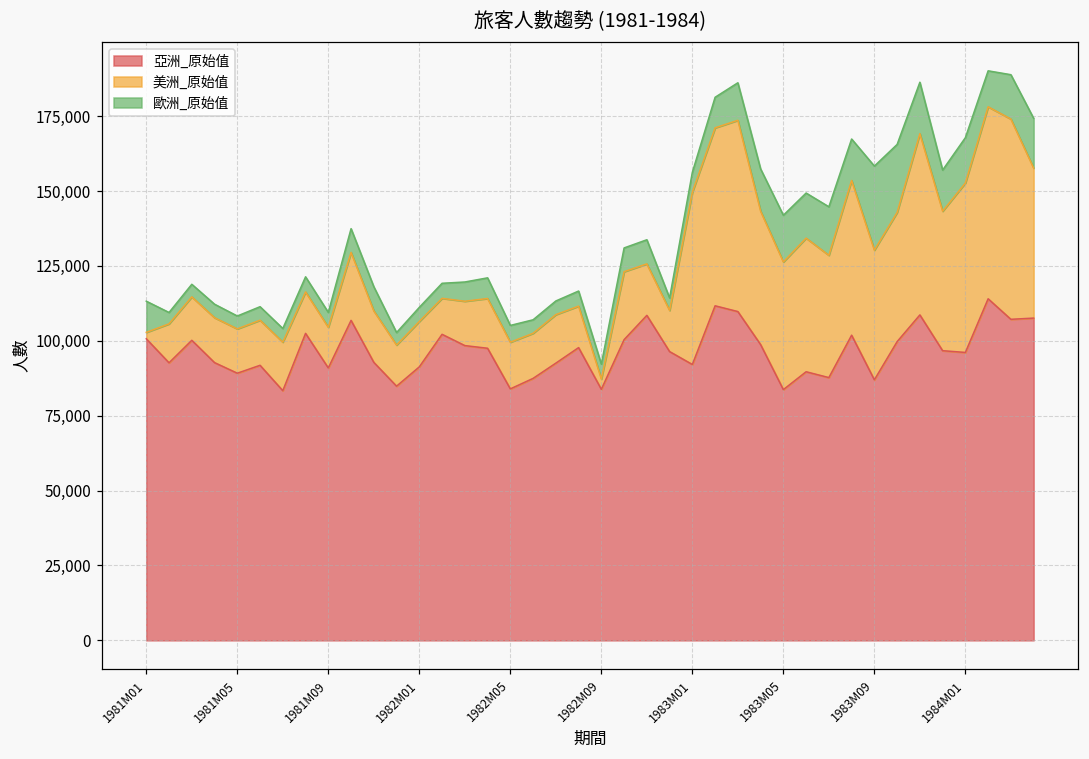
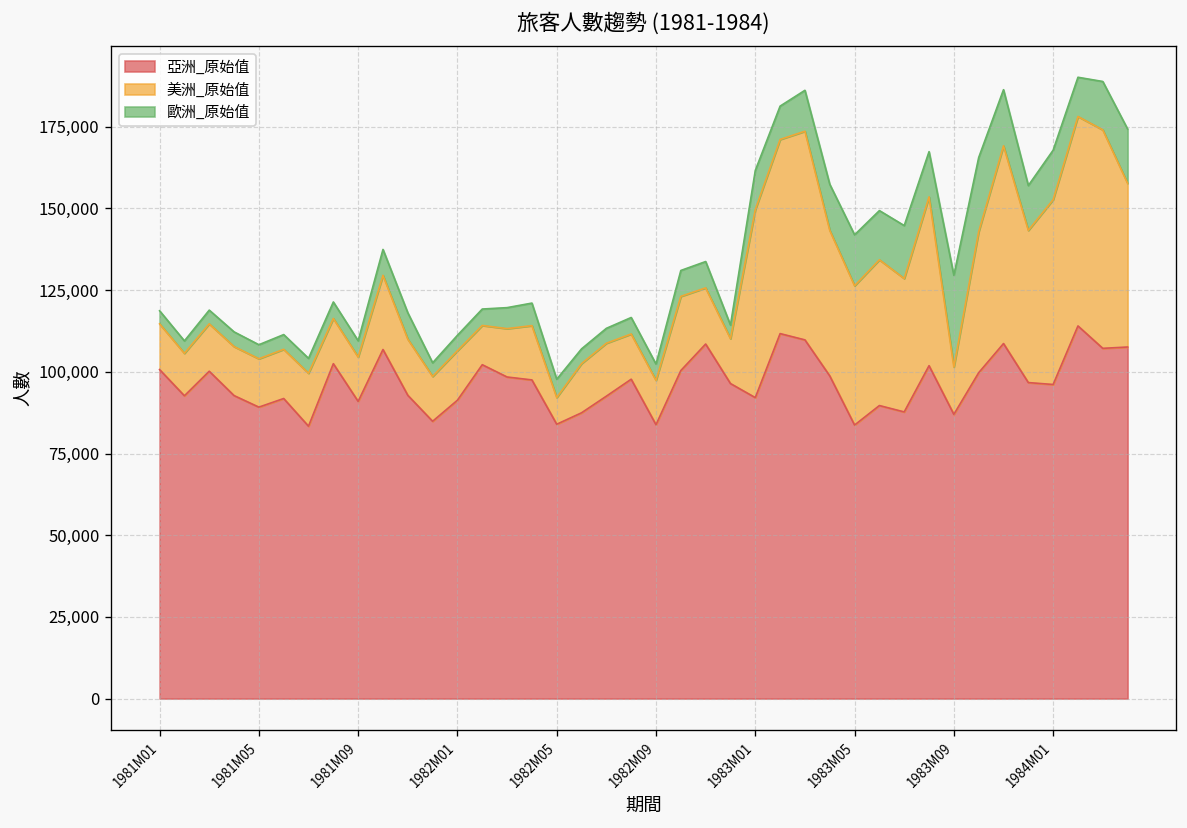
美洲_原始值, 1981M01: 2,000 -> 14,000
歐洲_原始值, 1981M01: 10,000 -> 4,000
美洲_原始值, 1982M05: 16,000 -> 8,000
美洲_原始值, 1982M09: 3,000 -> 14,000
歐洲_原始值, 1983M01: 7,000 -> 12,000
美洲_原始值, 1983M09: 43,000 -> 14,000
